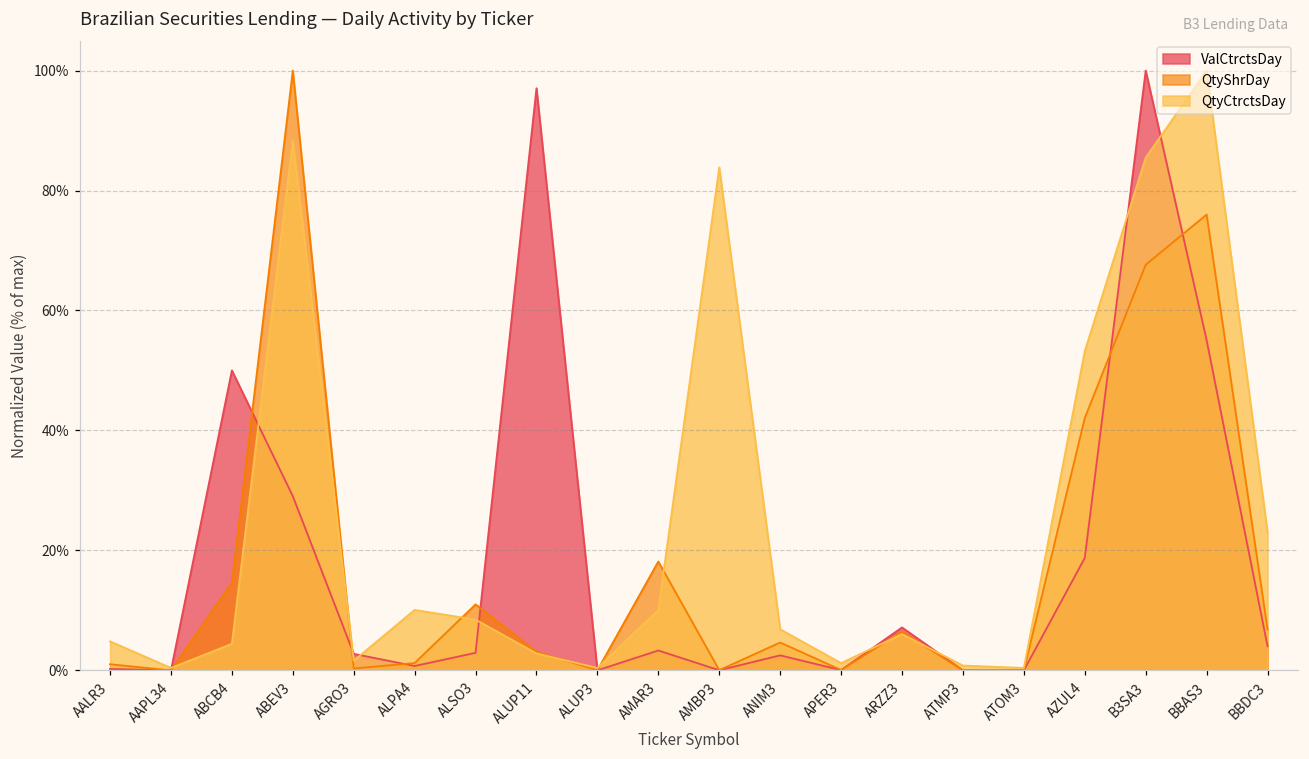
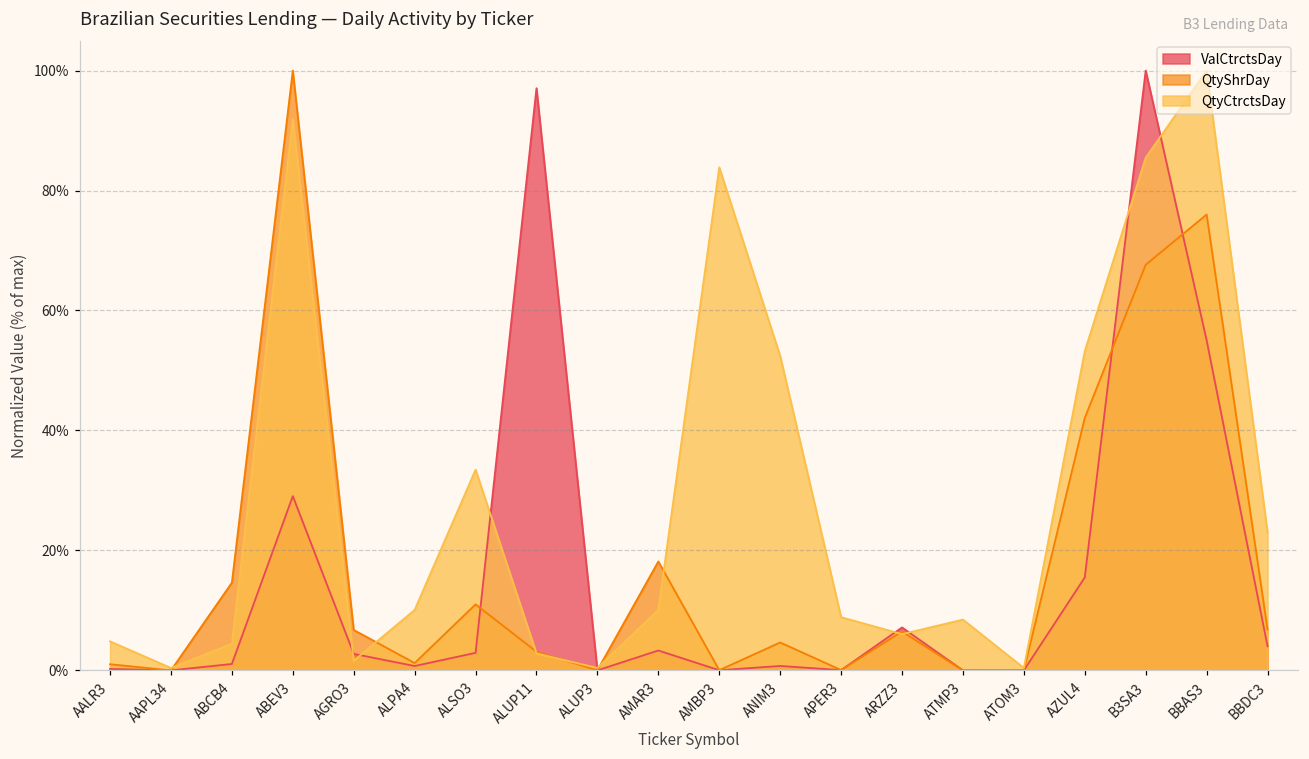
ValCtrctsDay, ABCB4: 50% -> 1%
QtyCtrctsDay, ABEV3: 88% -> 92%
QtyShrDay, AGRO3: 0% -> 7%
QtyCtrctsDay, ALSO3: 8% -> 33%
ValCtrctsDay, ANIM3: 3% -> 1%
QtyCtrctsDay, ANIM3: 7% -> 52%
QtyCtrctsDay, APER3: 1% -> 9%
QtyCtrctsDay, ATMP3: 1% -> 8%
ValCtrctsDay, AZUL4: 19% -> 15%
